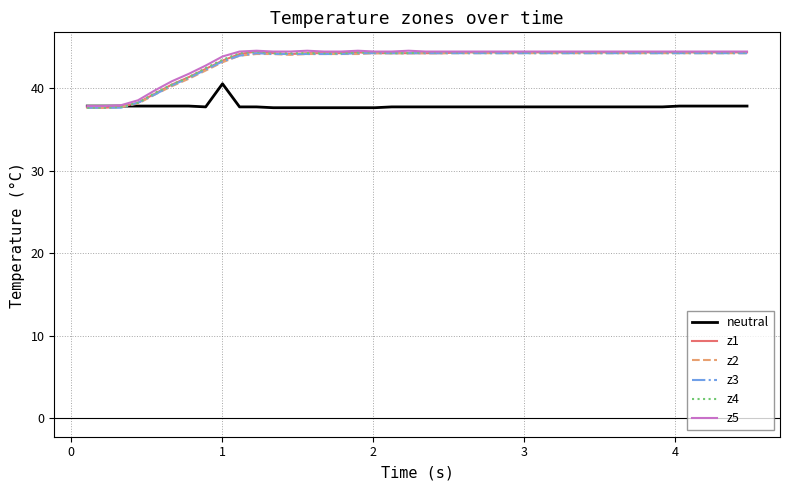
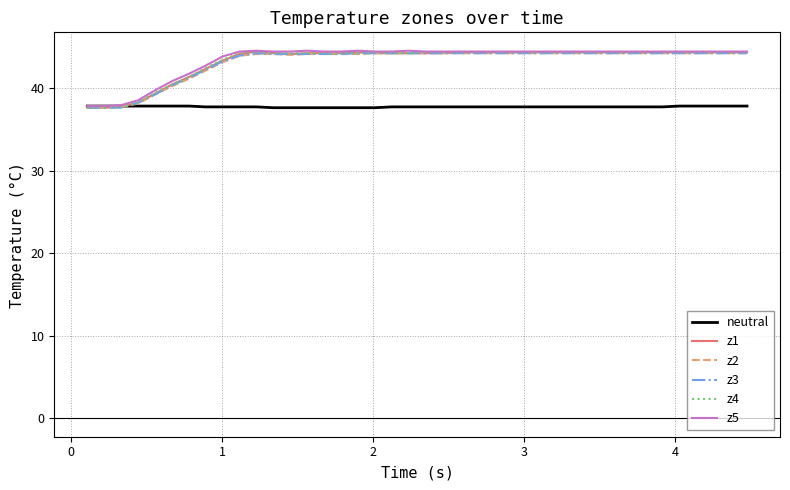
neutral, 1: 41 -> 38
